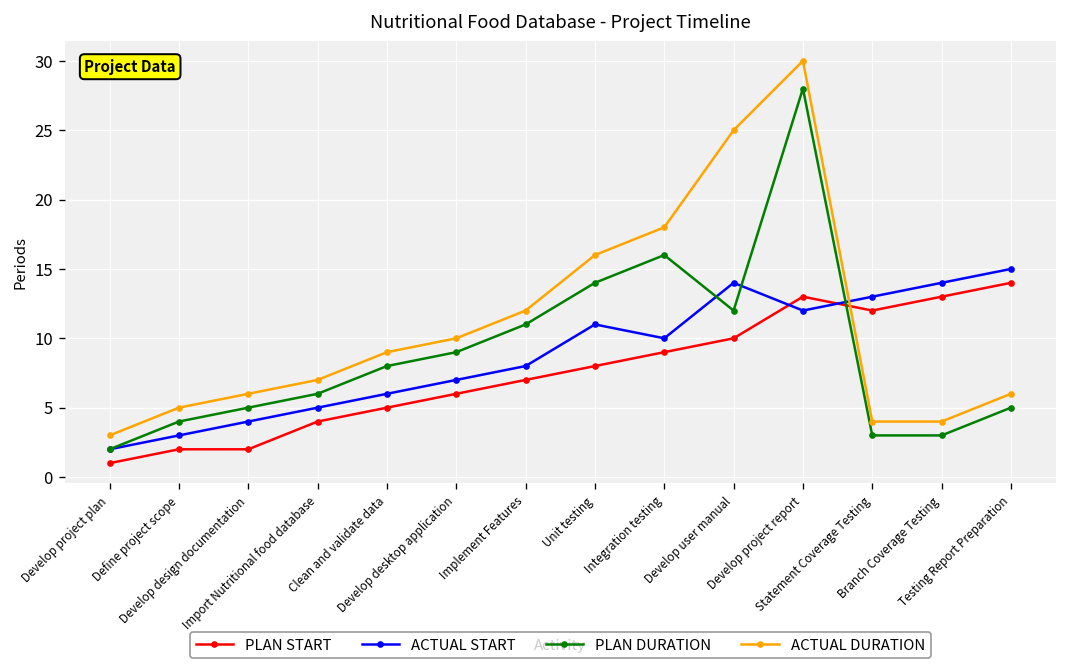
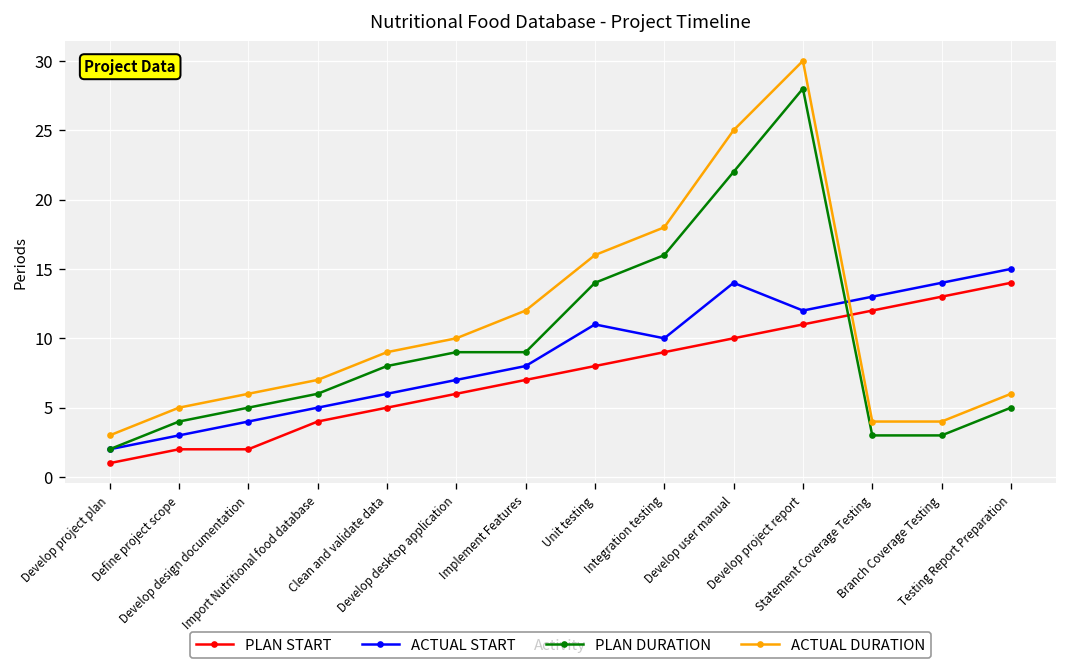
PLAN DURATION, Implement Features: 11 -> 9
PLAN DURATION, Develop user manual: 12 -> 22
PLAN START, Develop project report: 13 -> 11
